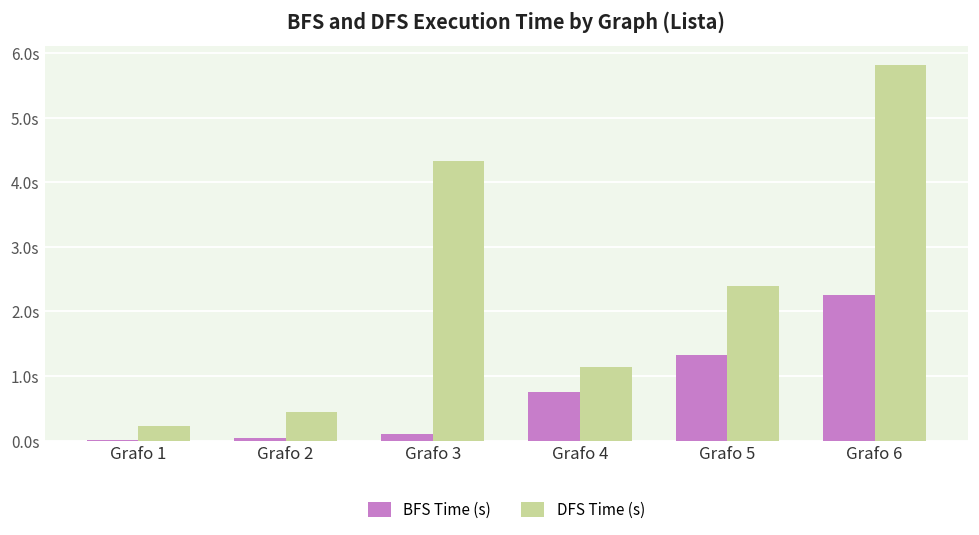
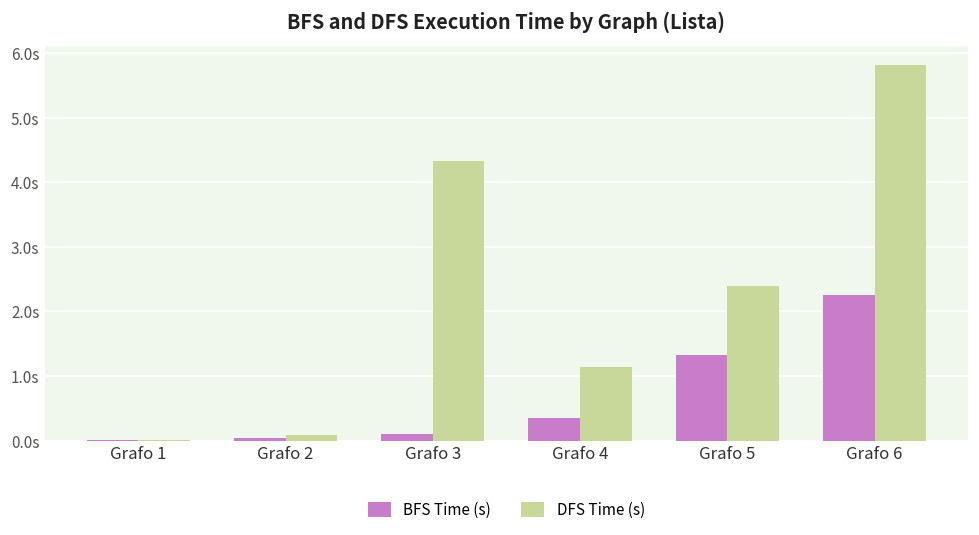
DFS Time (s), Grafo 1: 0.2s -> 0.0s
DFS Time (s), Grafo 2: 0.4s -> 0.1s
BFS Time (s), Grafo 4: 0.8s -> 0.4s
